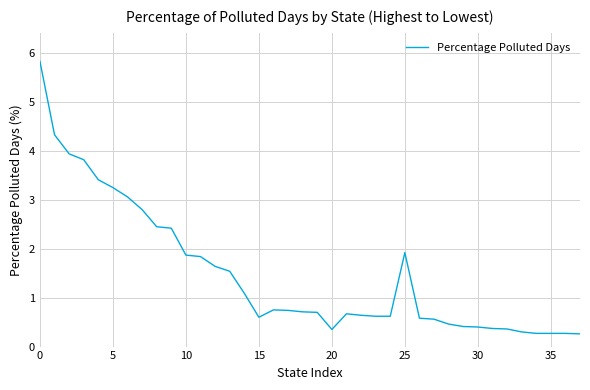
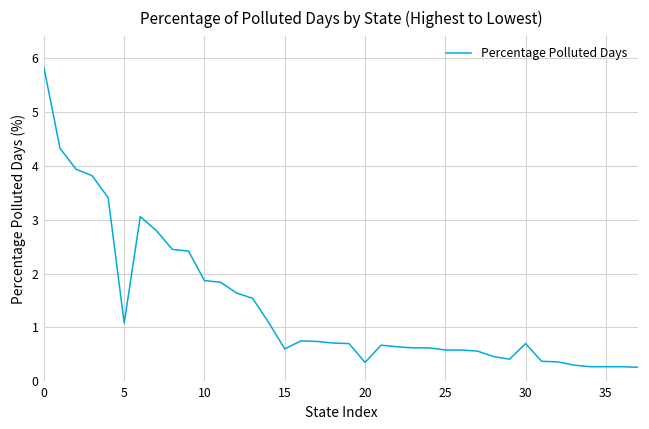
5: 3.3 -> 1.1
25: 1.9 -> 0.6
30: 0.4 -> 0.7
